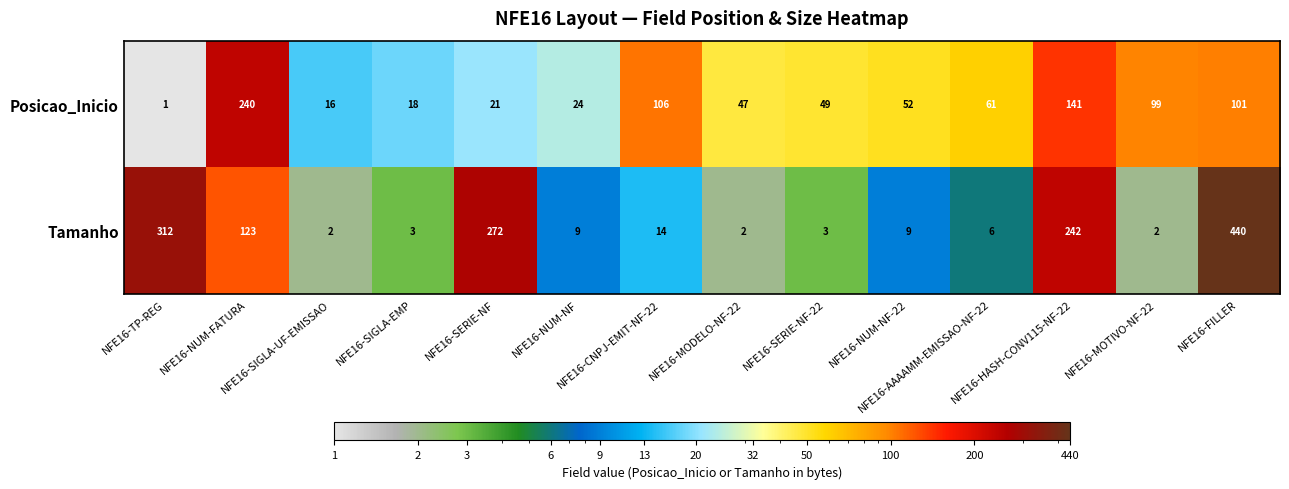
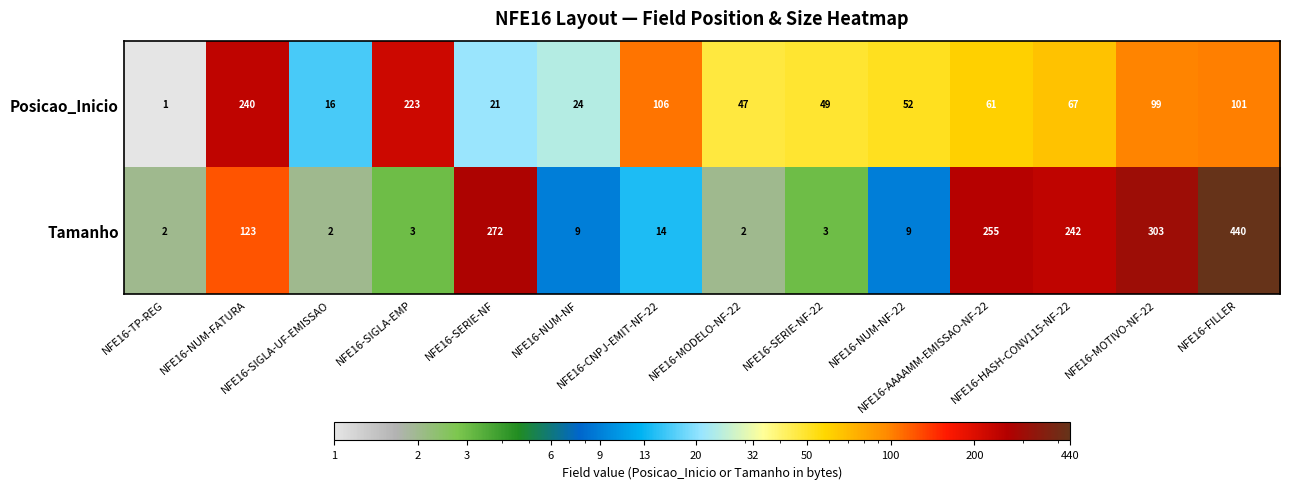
Posicao_Inicio, NFE16-SIGLA-EMP: 18 -> 223
Posicao_Inicio, NFE16-HASH-CONV115-NF-22: 141 -> 67
Tamanho, NFE16-TP-REG: 312 -> 2
Tamanho, NFE16-AAAAMM-EMISSAO-NF-22: 6 -> 255
Tamanho, NFE16-MOTIVO-NF-22: 2 -> 303
